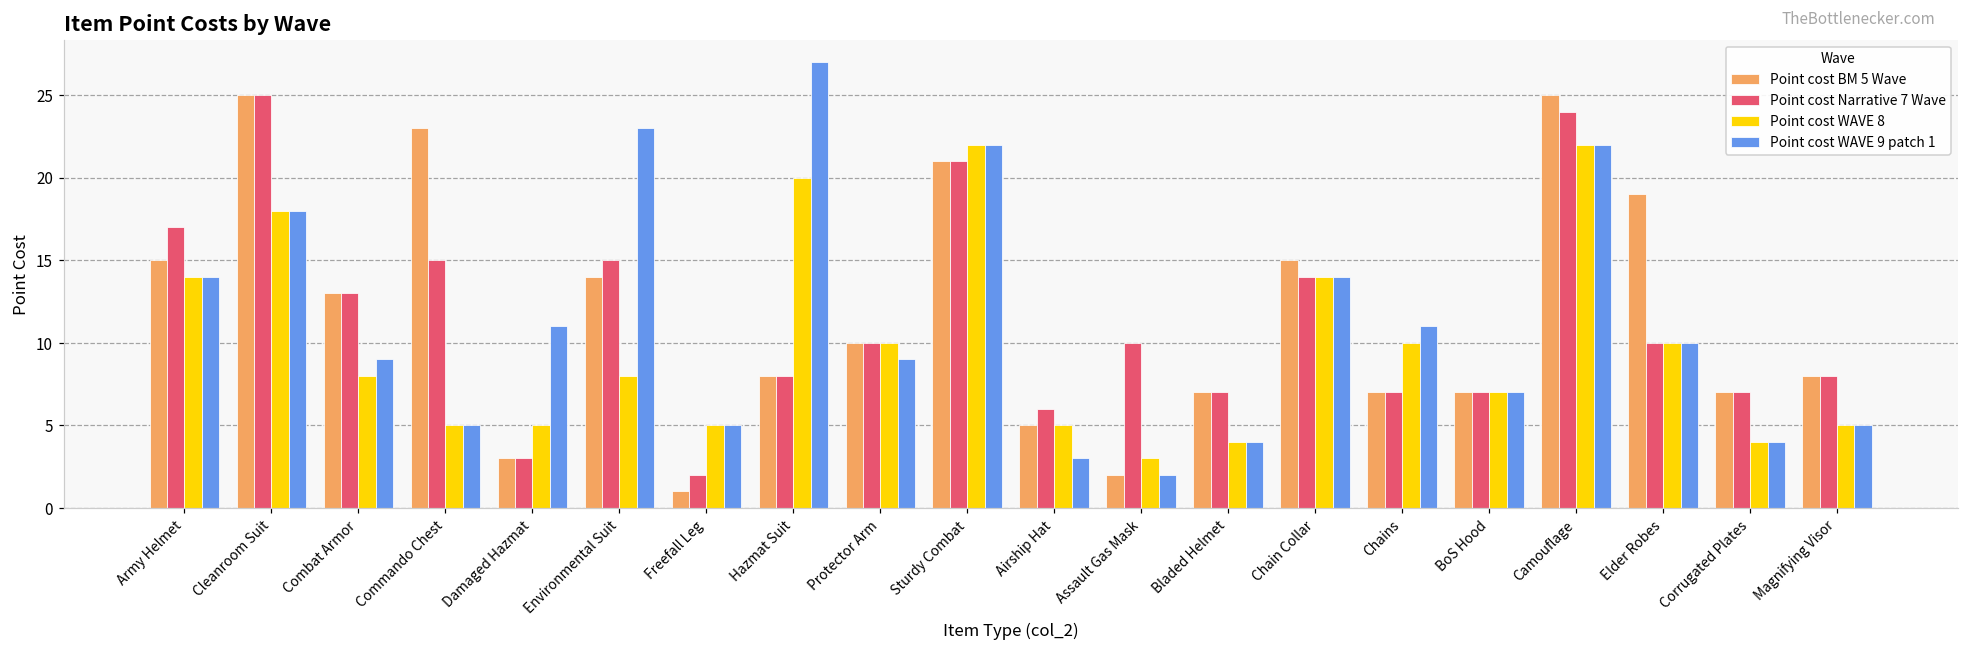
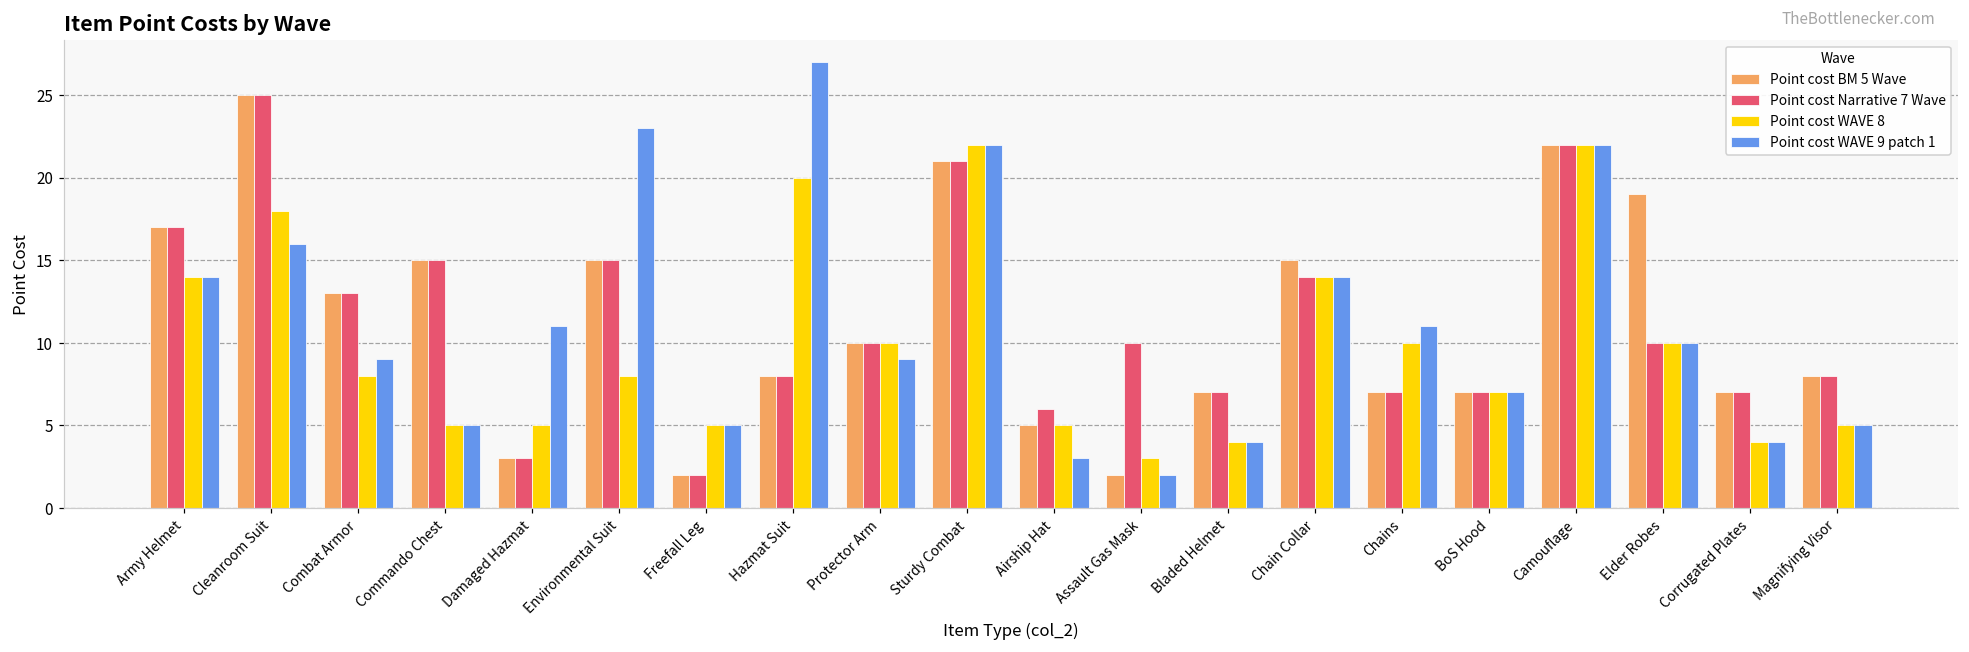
Point cost BM 5 Wave, Army Helmet: 15 -> 17
Point cost WAVE 9 patch 1, Cleanroom Suit: 18 -> 16
Point cost BM 5 Wave, Commando Chest: 23 -> 15
Point cost BM 5 Wave, Environmental Suit: 14 -> 15
Point cost BM 5 Wave, Freefall Leg: 1 -> 2
Point cost BM 5 Wave, Camouflage: 25 -> 22
Point cost Narrative 7 Wave, Camouflage: 24 -> 22
